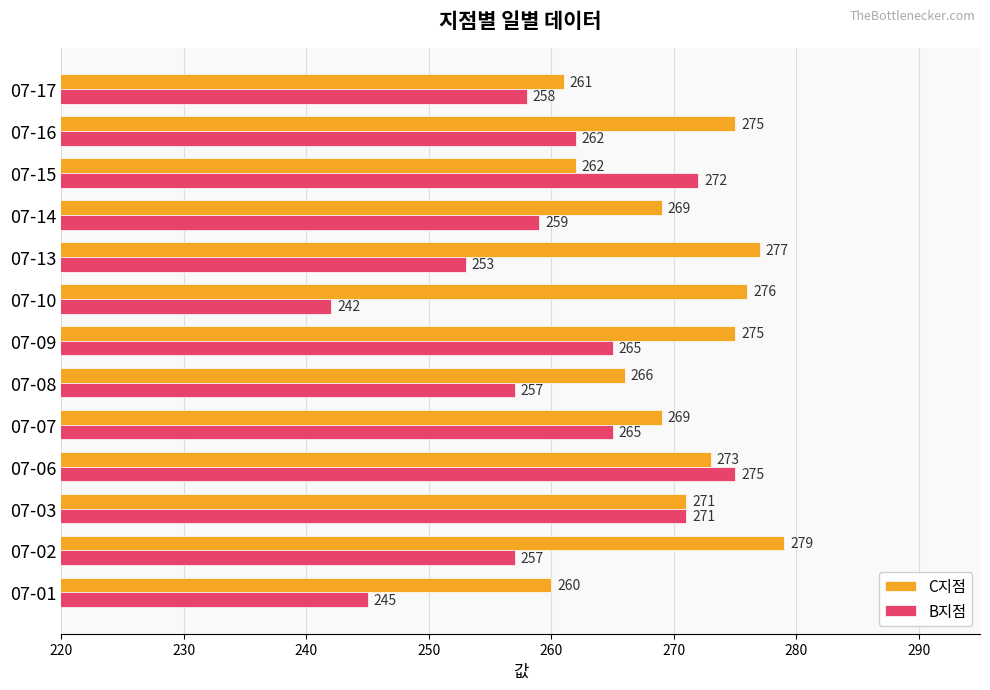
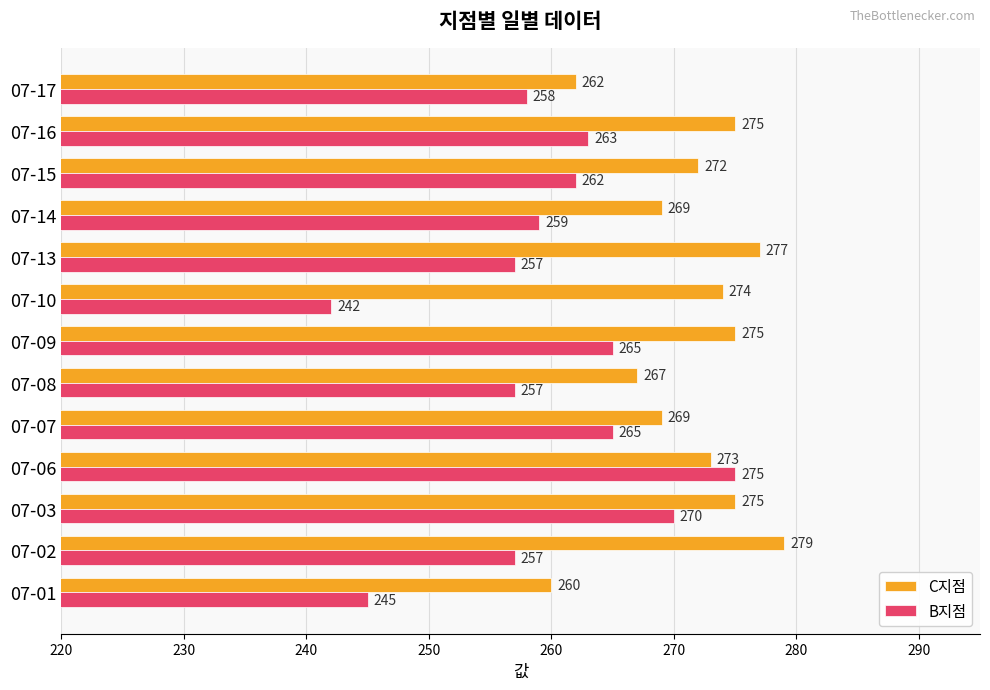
C지점, 07-17: 261 -> 262
B지점, 07-16: 262 -> 263
C지점, 07-15: 262 -> 272
B지점, 07-15: 272 -> 262
B지점, 07-13: 253 -> 257
C지점, 07-10: 276 -> 274
C지점, 07-08: 266 -> 267
C지점, 07-03: 271 -> 275
B지점, 07-03: 271 -> 270
